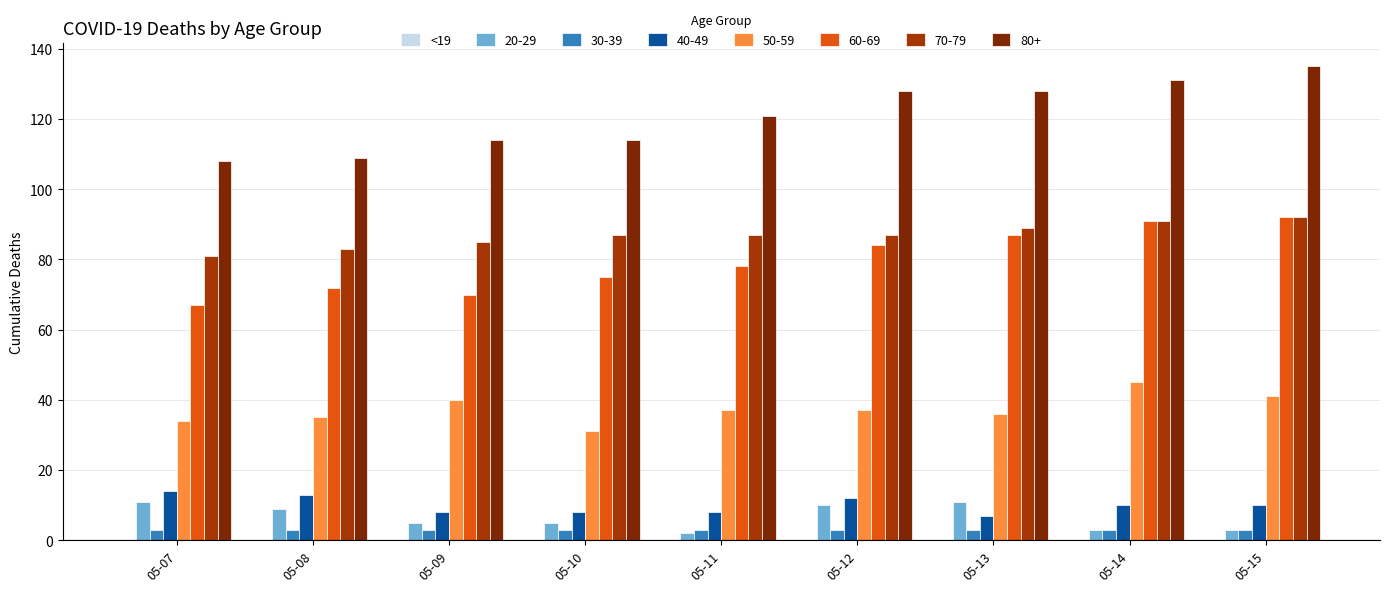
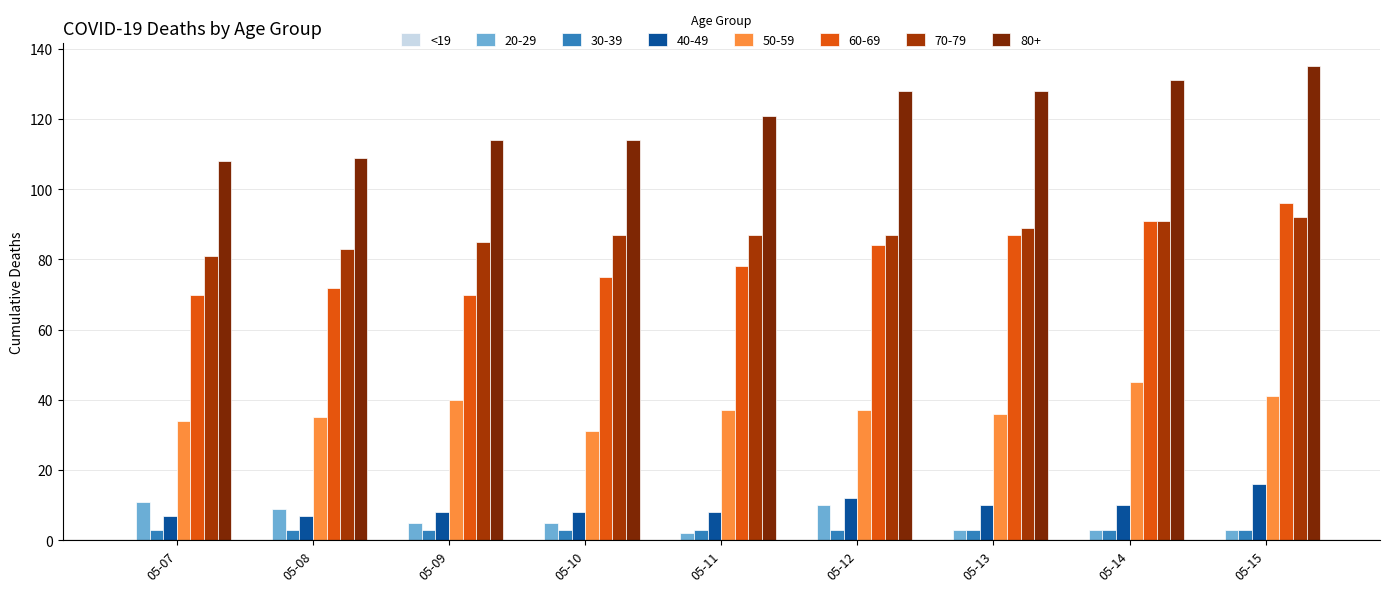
40-49, 05-07: 14 -> 7
60-69, 05-07: 67 -> 70
40-49, 05-08: 13 -> 7
20-29, 05-13: 11 -> 3
40-49, 05-13: 7 -> 10
40-49, 05-15: 10 -> 16
60-69, 05-15: 92 -> 96
